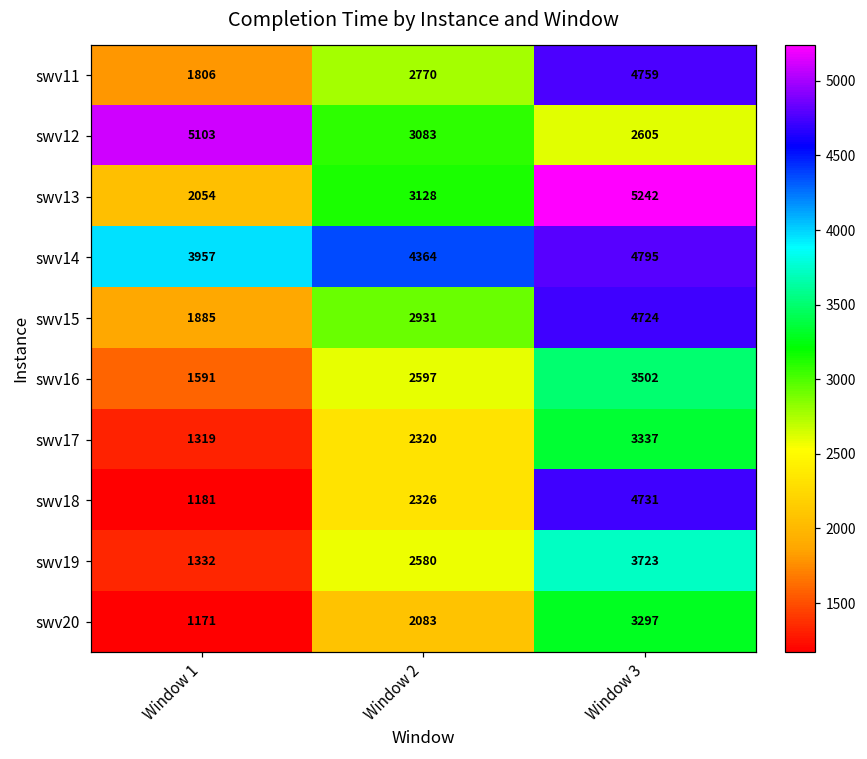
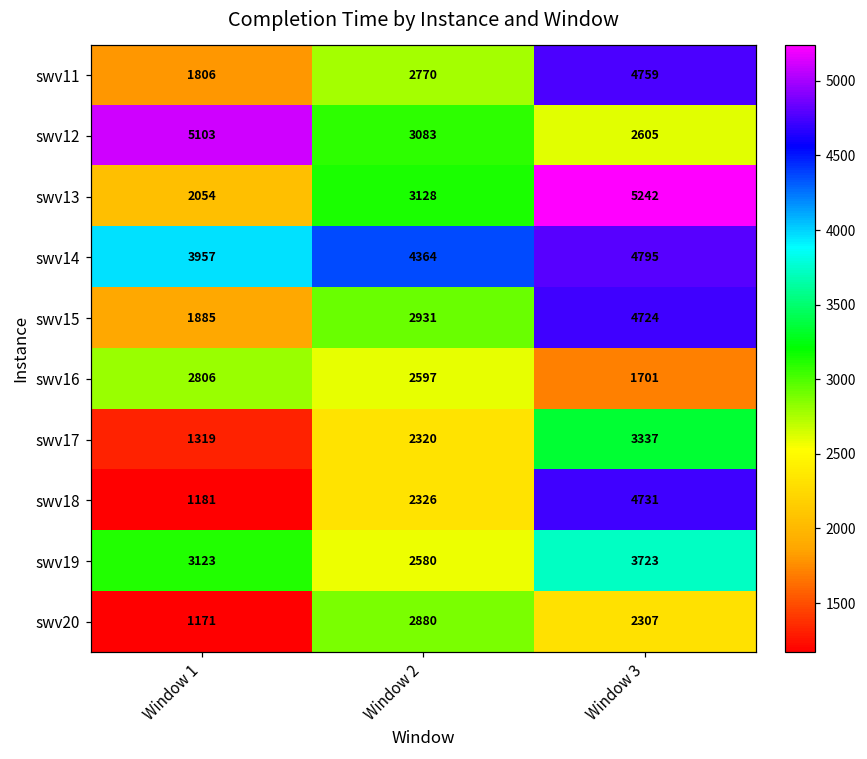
swv16, Window 1: 1591 -> 2806
swv16, Window 3: 3502 -> 1701
swv19, Window 1: 1332 -> 3123
swv20, Window 2: 2083 -> 2880
swv20, Window 3: 3297 -> 2307
